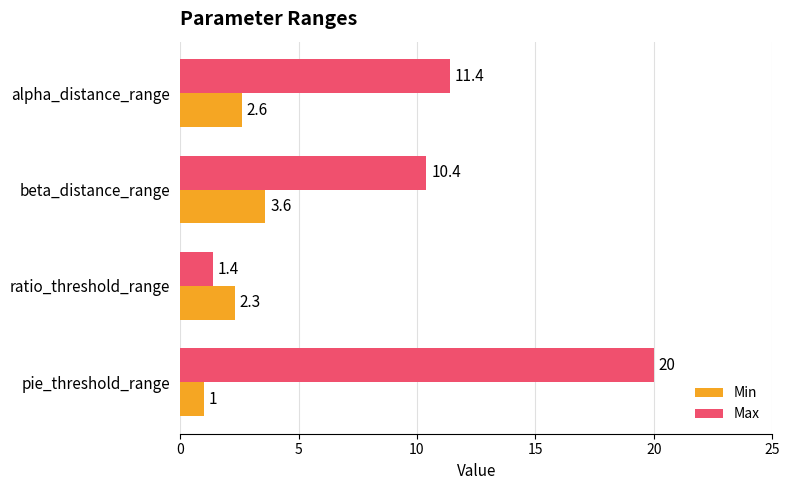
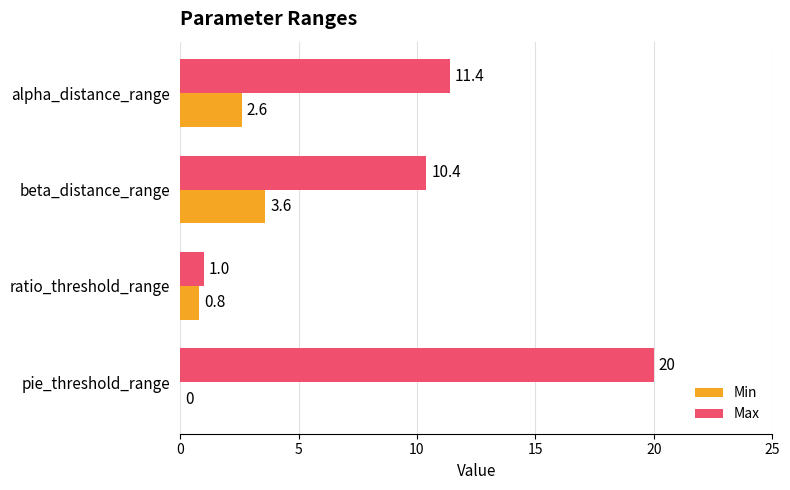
Max, ratio_threshold_range: 1.4 -> 1.0
Min, ratio_threshold_range: 2.3 -> 0.8
Min, pie_threshold_range: 1 -> 0
